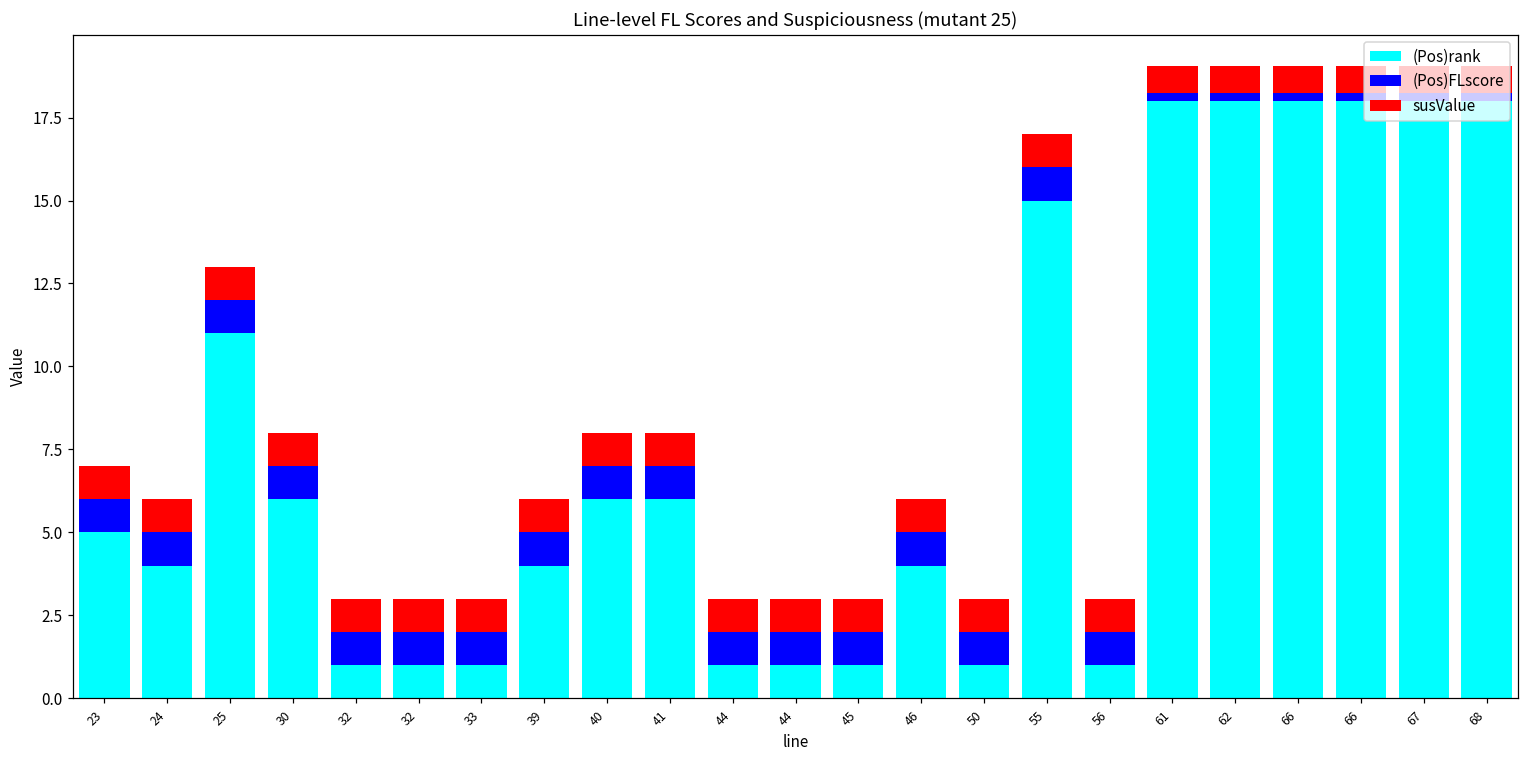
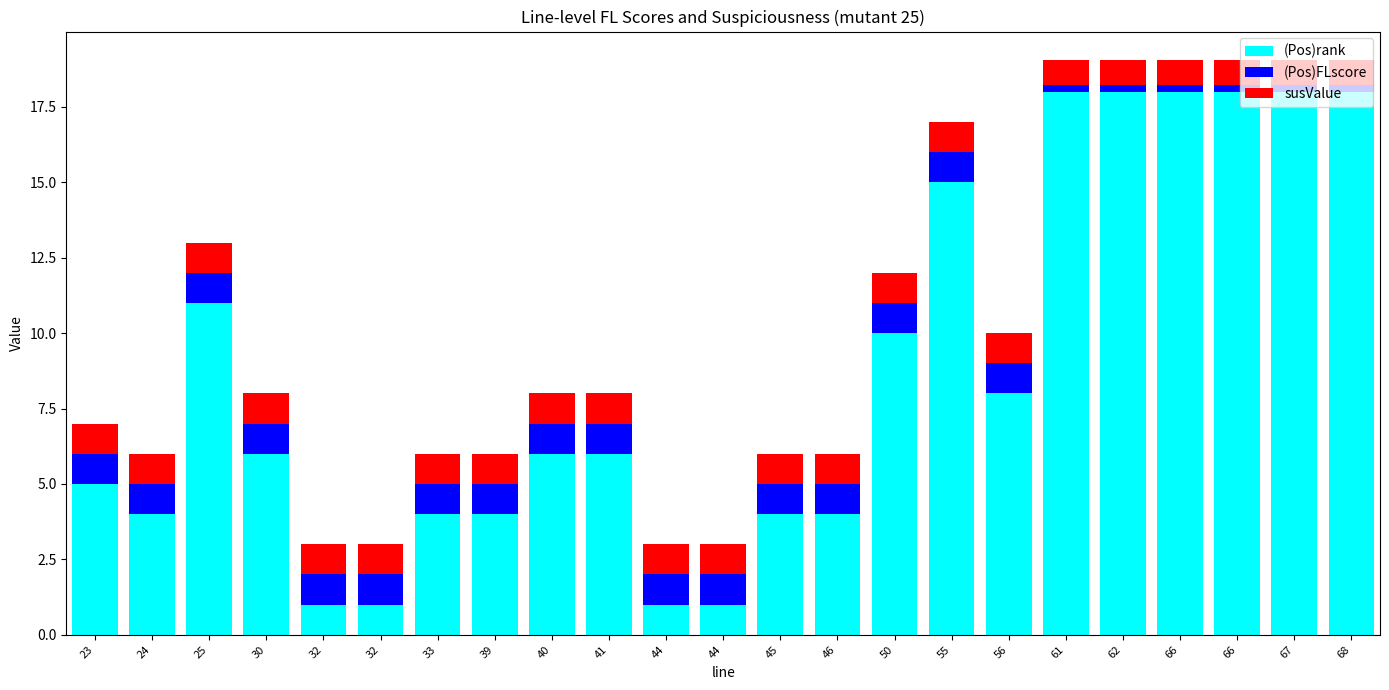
(Pos)rank, 33: 1 -> 4
(Pos)rank, 45: 1 -> 4
(Pos)rank, 50: 1 -> 10
(Pos)rank, 56: 1 -> 8
